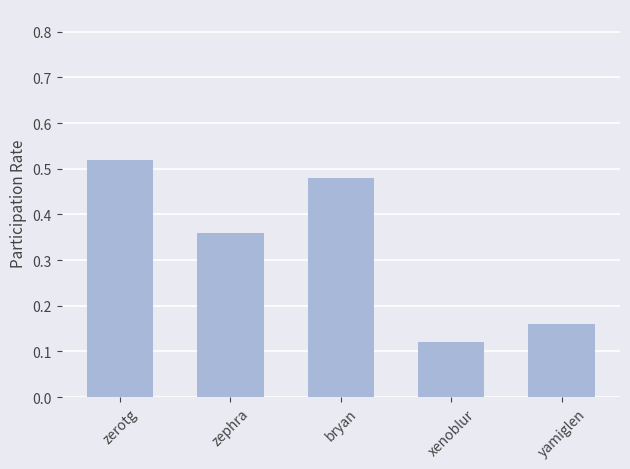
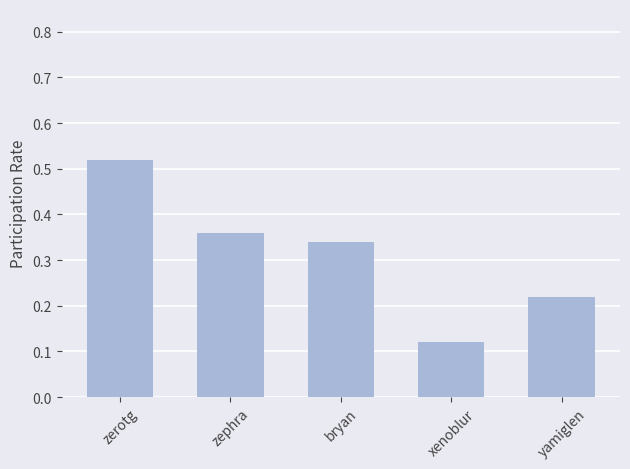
bryan: 0.48 -> 0.34
yamiglen: 0.16 -> 0.22
